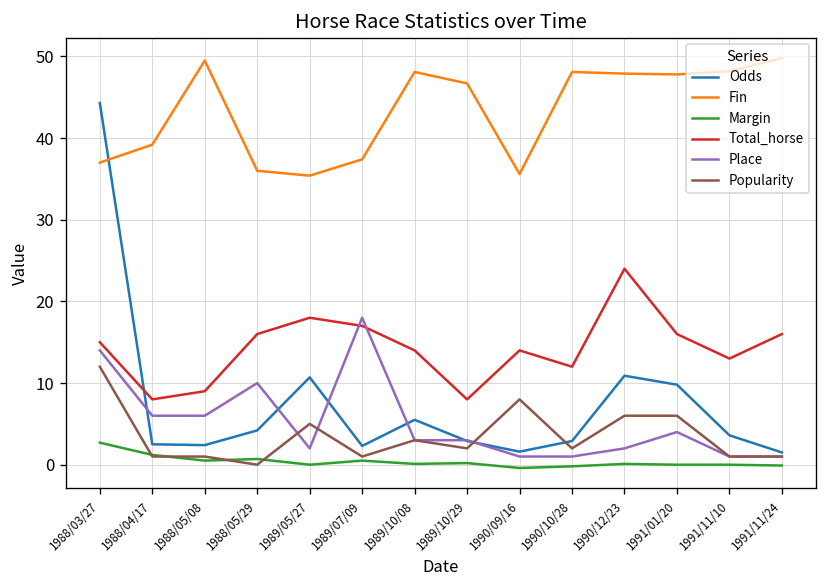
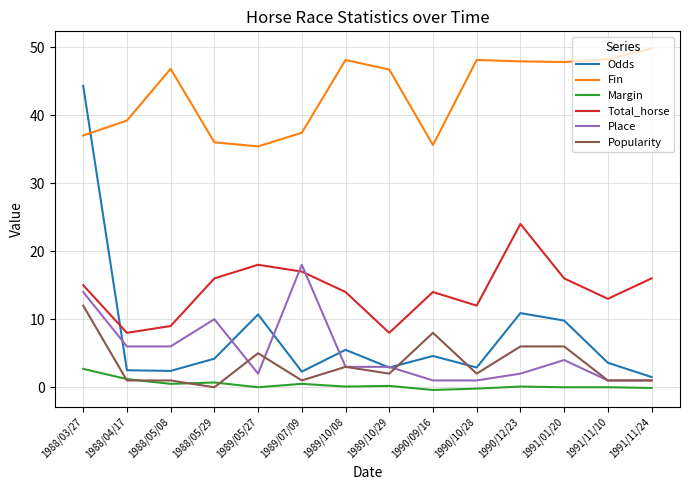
Fin, 1988/05/08: 50 -> 47
Odds, 1990/09/16: 2 -> 5
